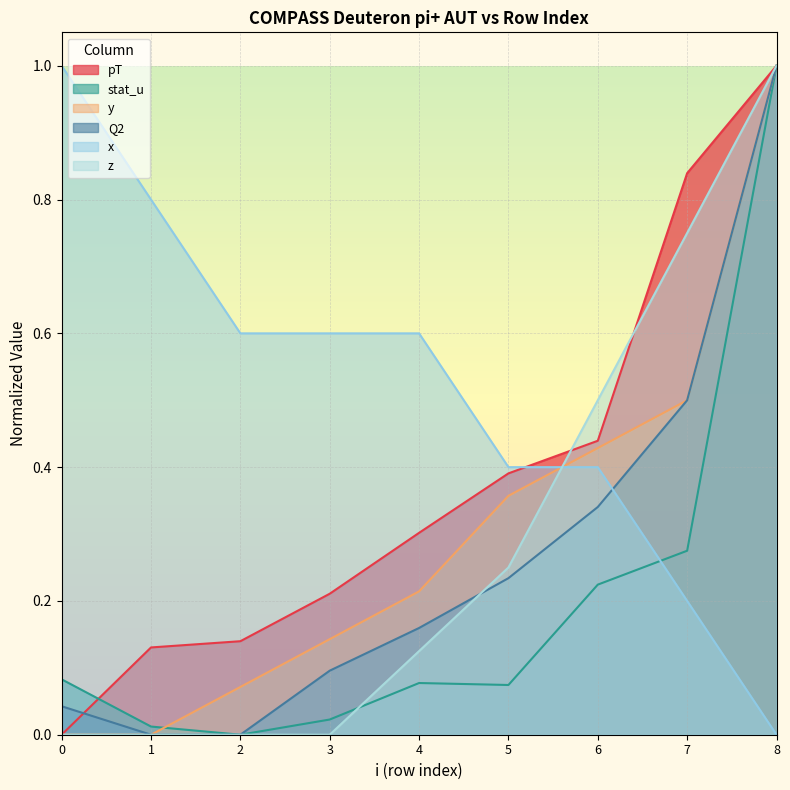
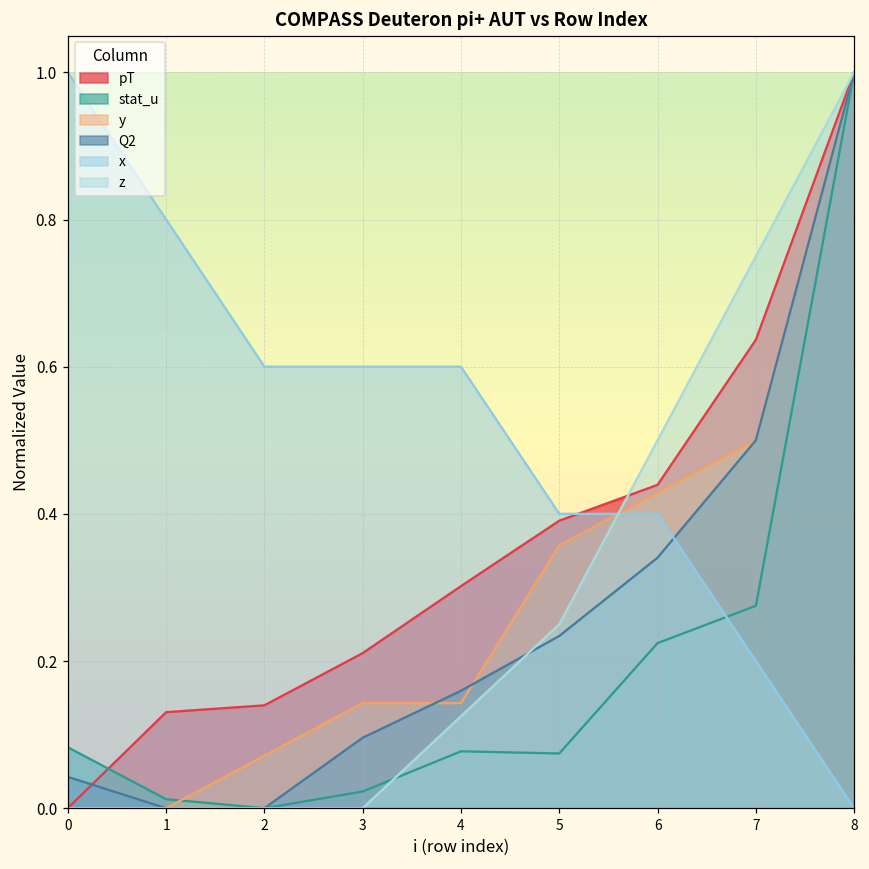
y, 4: 0.21 -> 0.14
pT, 7: 0.84 -> 0.64
